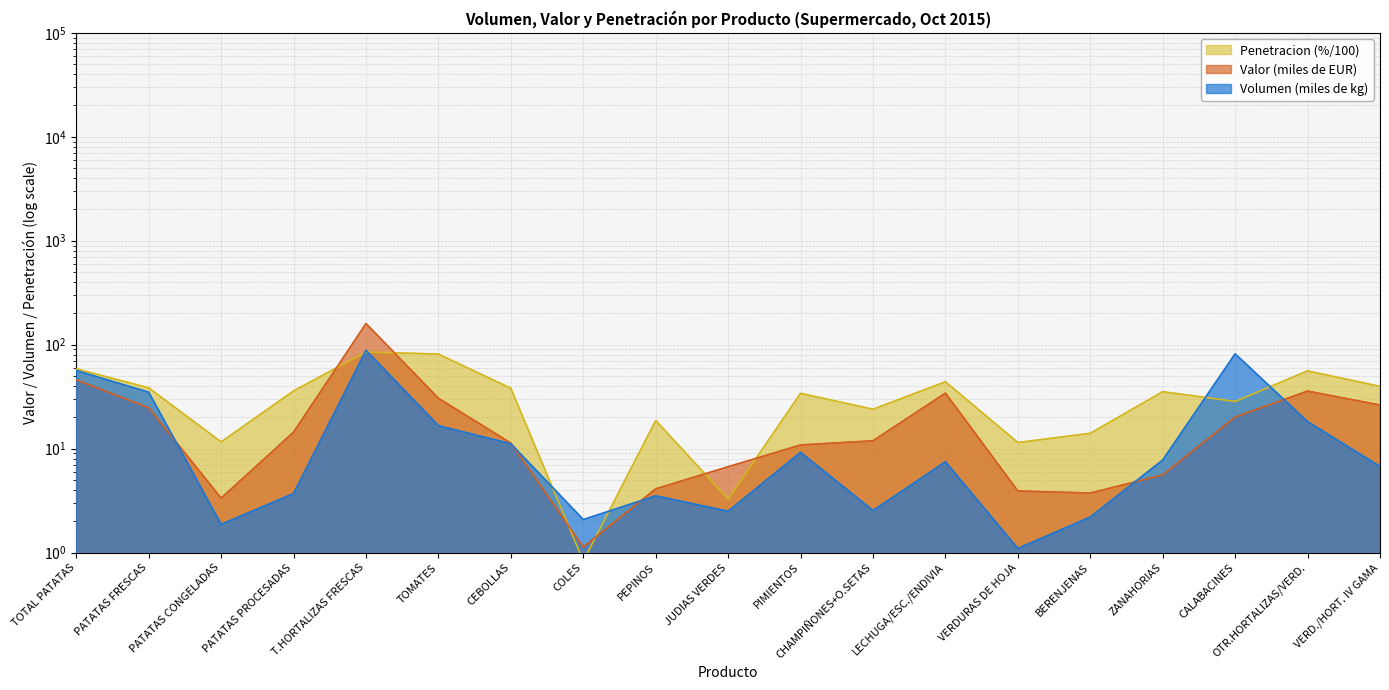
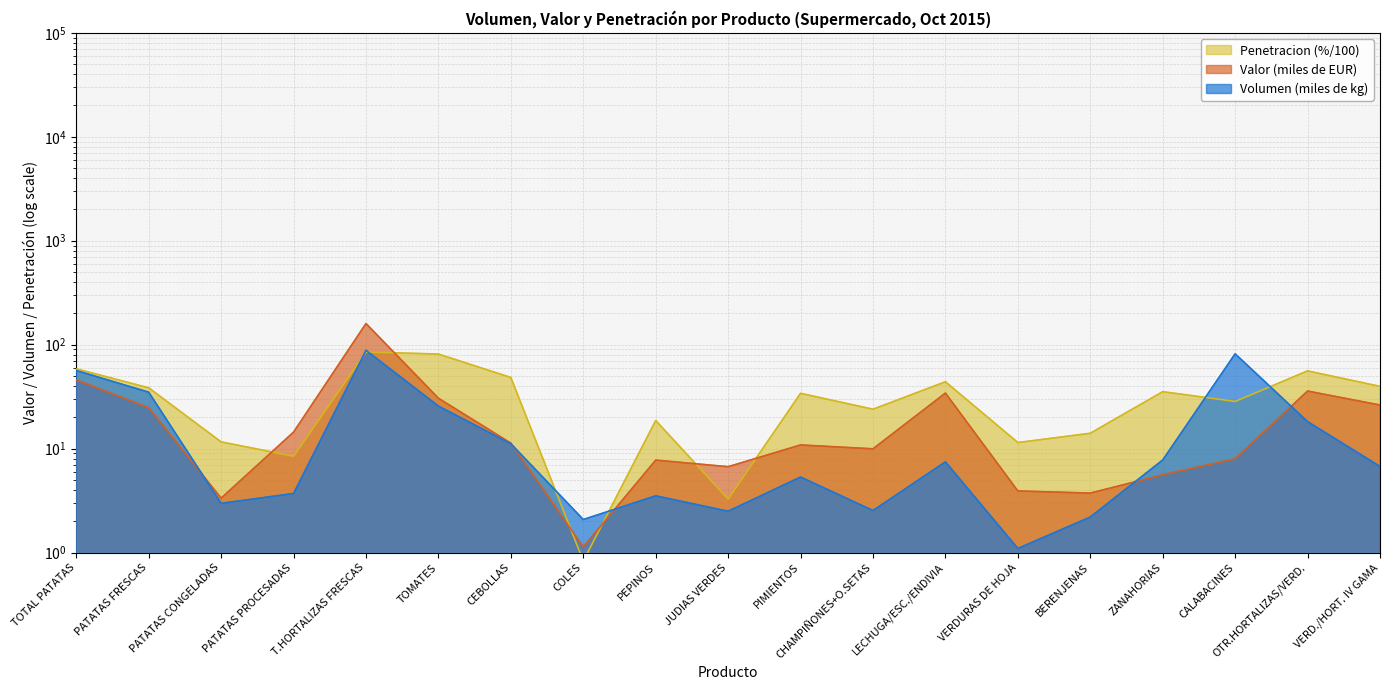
Volumen (miles de kg), PATATAS CONGELADAS: 1.9 -> 3.0
Penetracion (%/100), PATATAS PROCESADAS: 36 -> 8
Volumen (miles de kg), TOMATES: 17 -> 26
Penetracion (%/100), CEBOLLAS: 38 -> 50
Valor (miles de EUR), PEPINOS: 4.1 -> 8
Volumen (miles de kg), PIMIENTOS: 9 -> 5
Valor (miles de EUR), CHAMPIÑONES+O.SETAS: 12 -> 10
Valor (miles de EUR), CALABACINES: 20 -> 8
